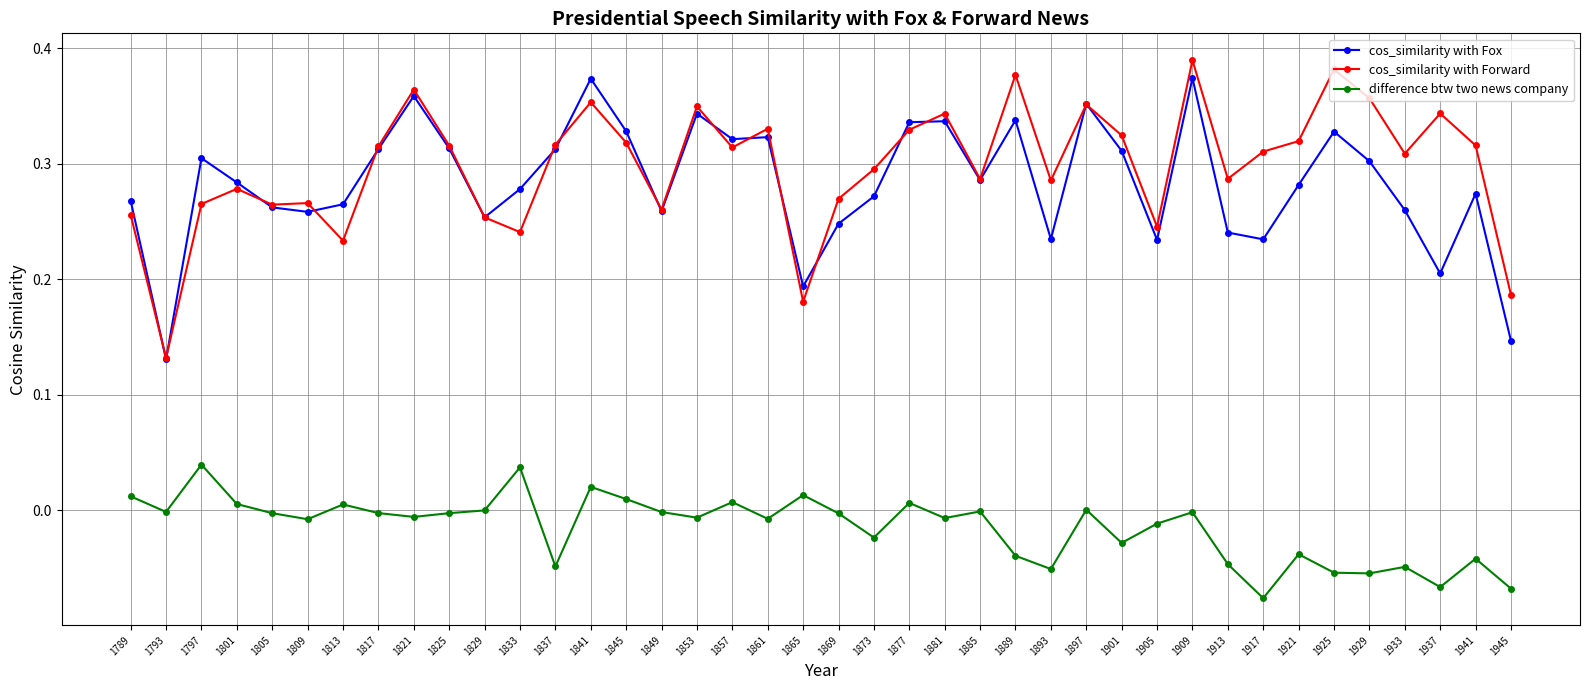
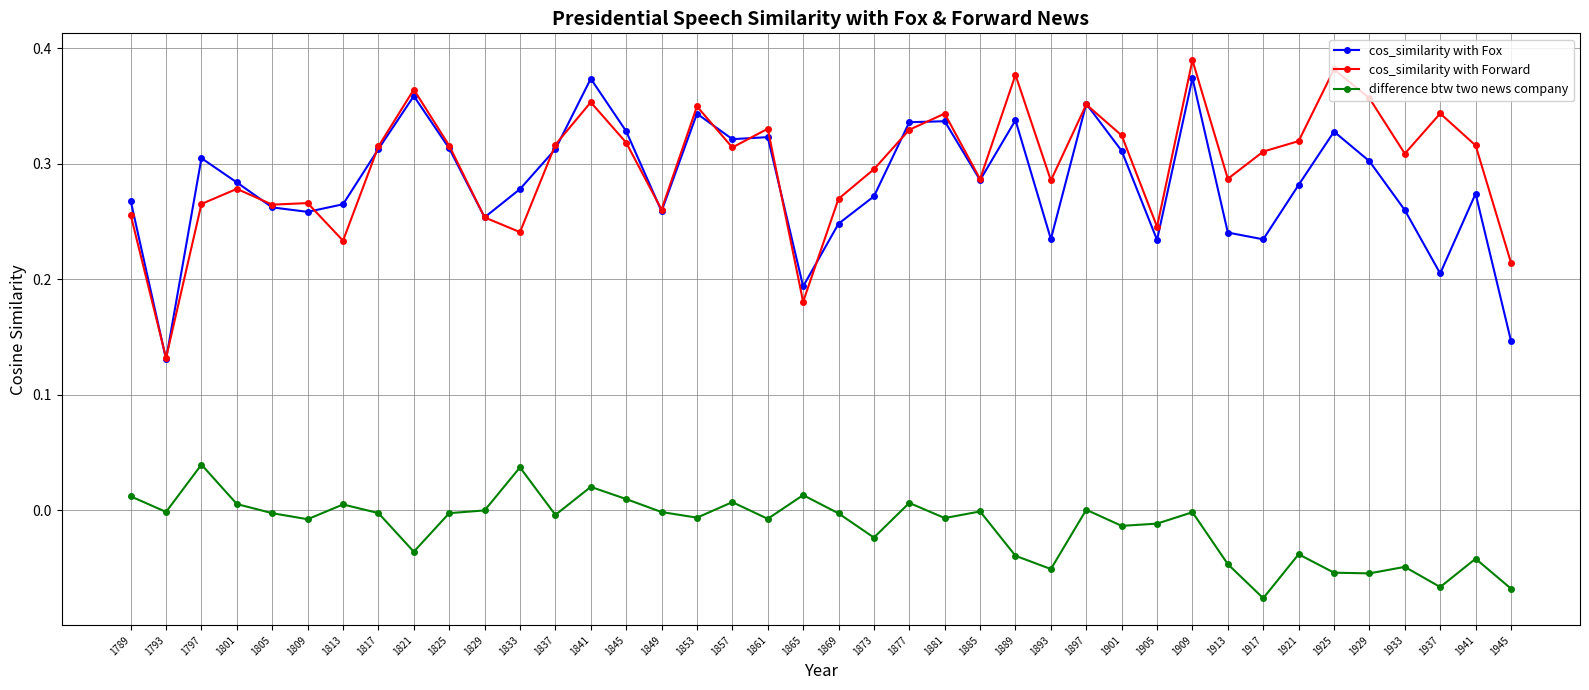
difference btw two news company, 1821: -0.006 -> -0.036
difference btw two news company, 1837: -0.048 -> -0.004
difference btw two news company, 1901: -0.028 -> -0.013
cos_similarity with Forward, 1945: 0.187 -> 0.214
